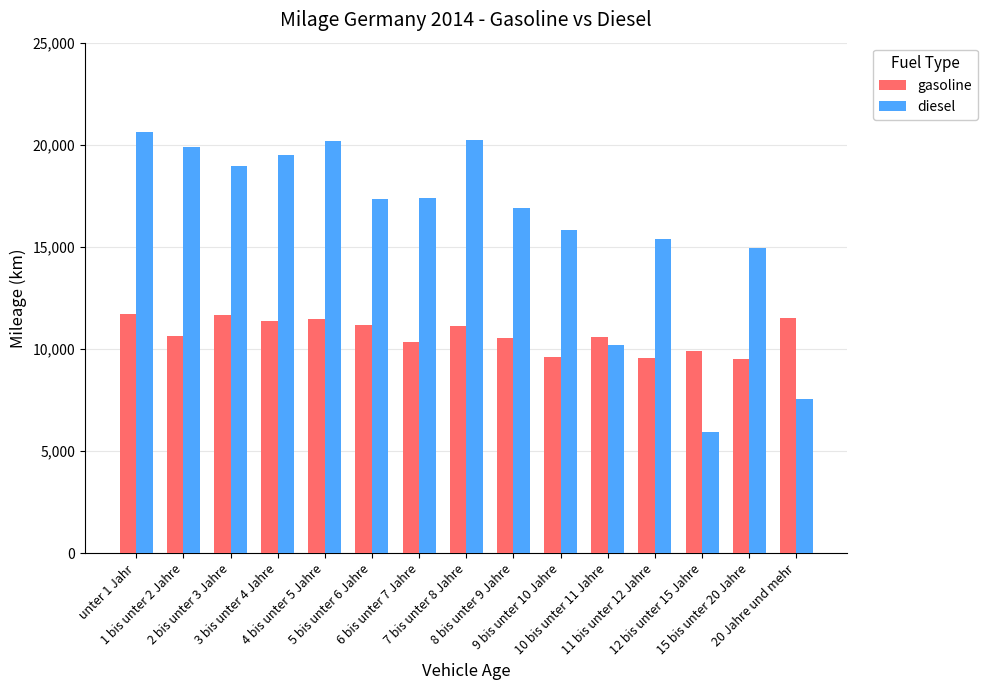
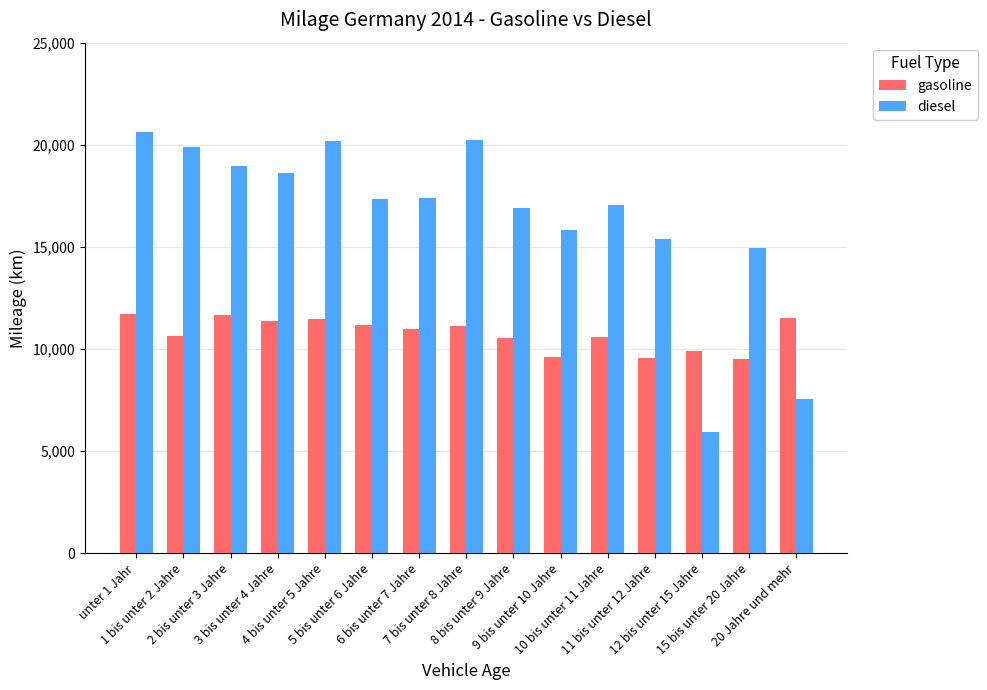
diesel, 3 bis unter 4 Jahre: 19,500 -> 18,600
gasoline, 6 bis unter 7 Jahre: 10,400 -> 11,000
diesel, 10 bis unter 11 Jahre: 10,200 -> 17,000
